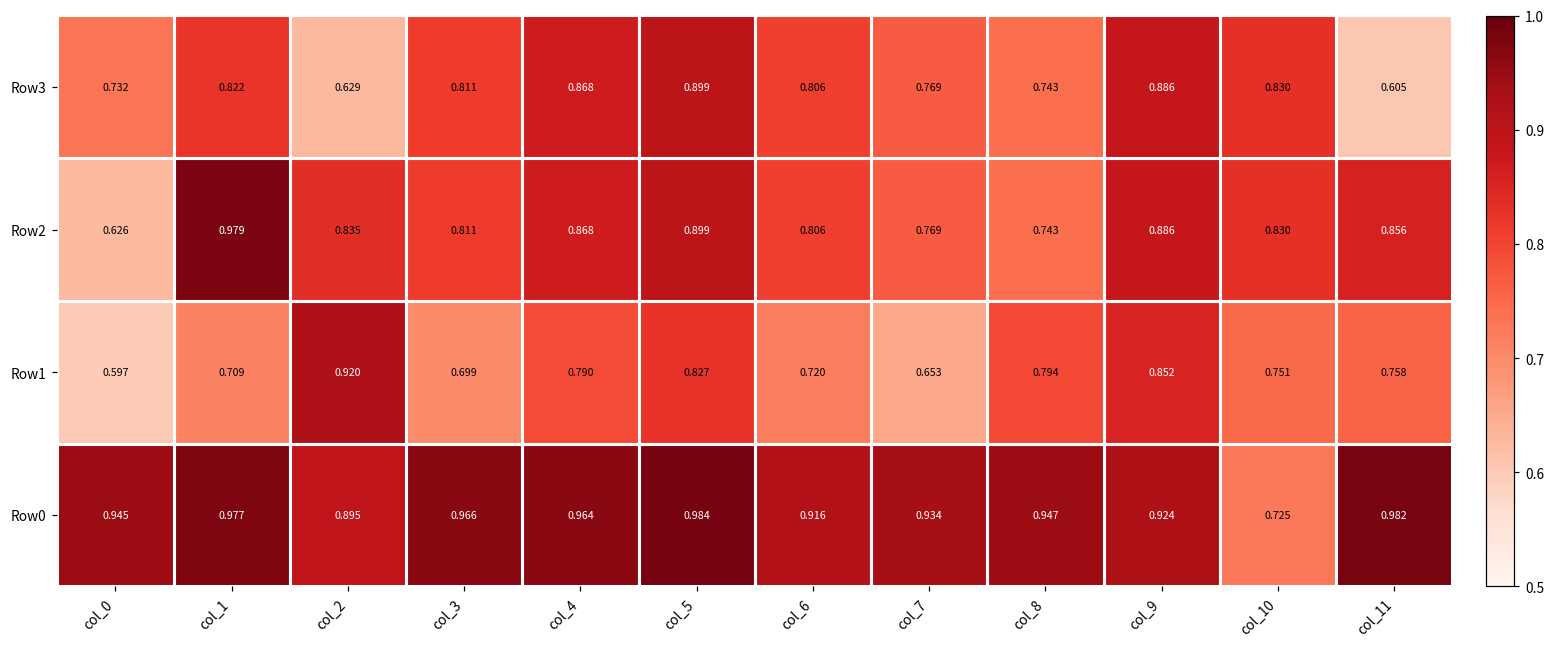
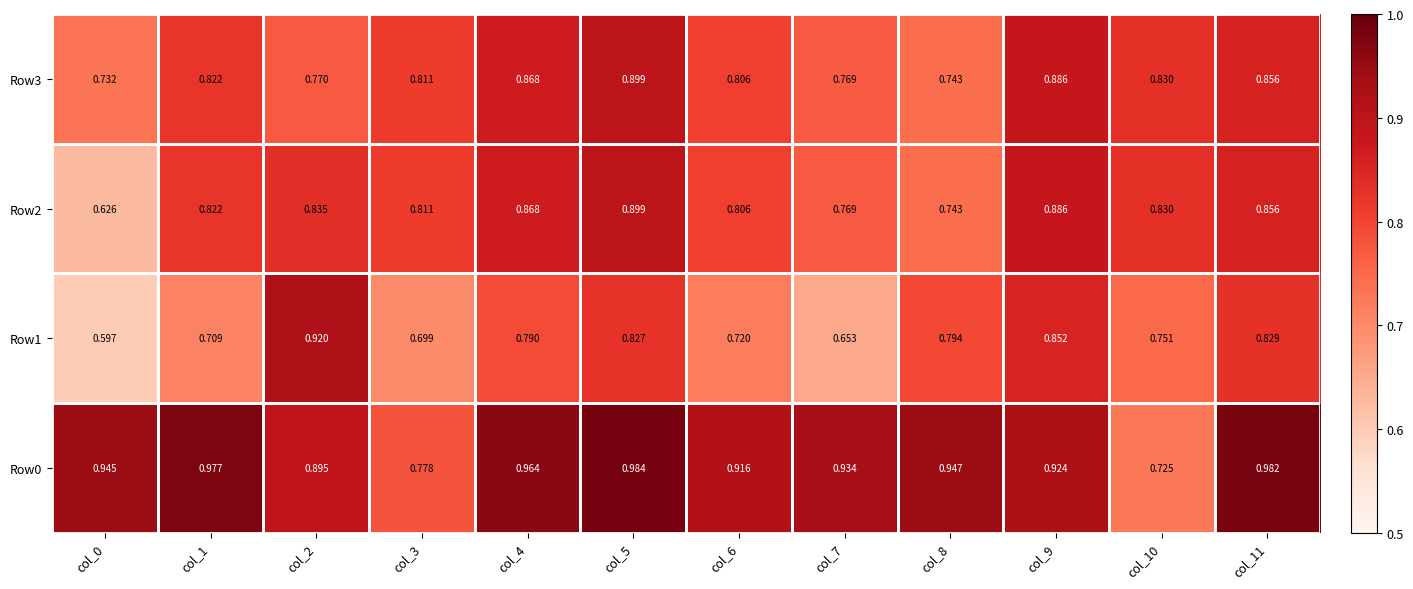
Row3, col_2: 0.629 -> 0.770
Row3, col_11: 0.605 -> 0.856
Row2, col_1: 0.979 -> 0.822
Row1, col_11: 0.758 -> 0.829
Row0, col_3: 0.966 -> 0.778
